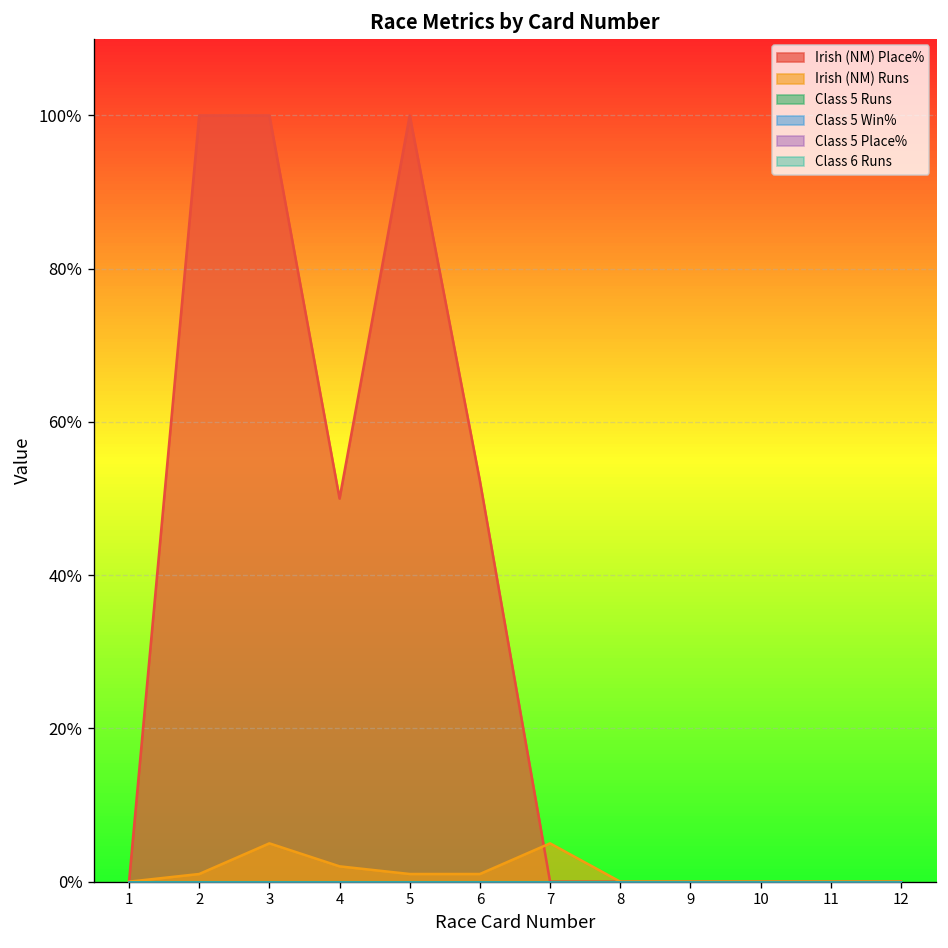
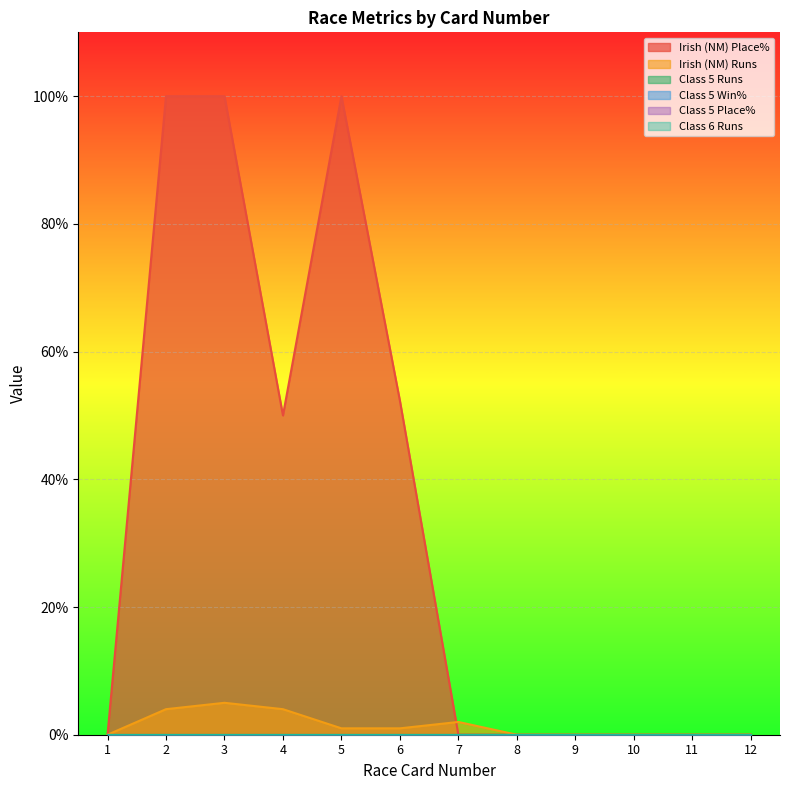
Irish (NM) Runs, 2: 1% -> 4%
Irish (NM) Runs, 4: 2% -> 4%
Irish (NM) Runs, 7: 5% -> 2%
